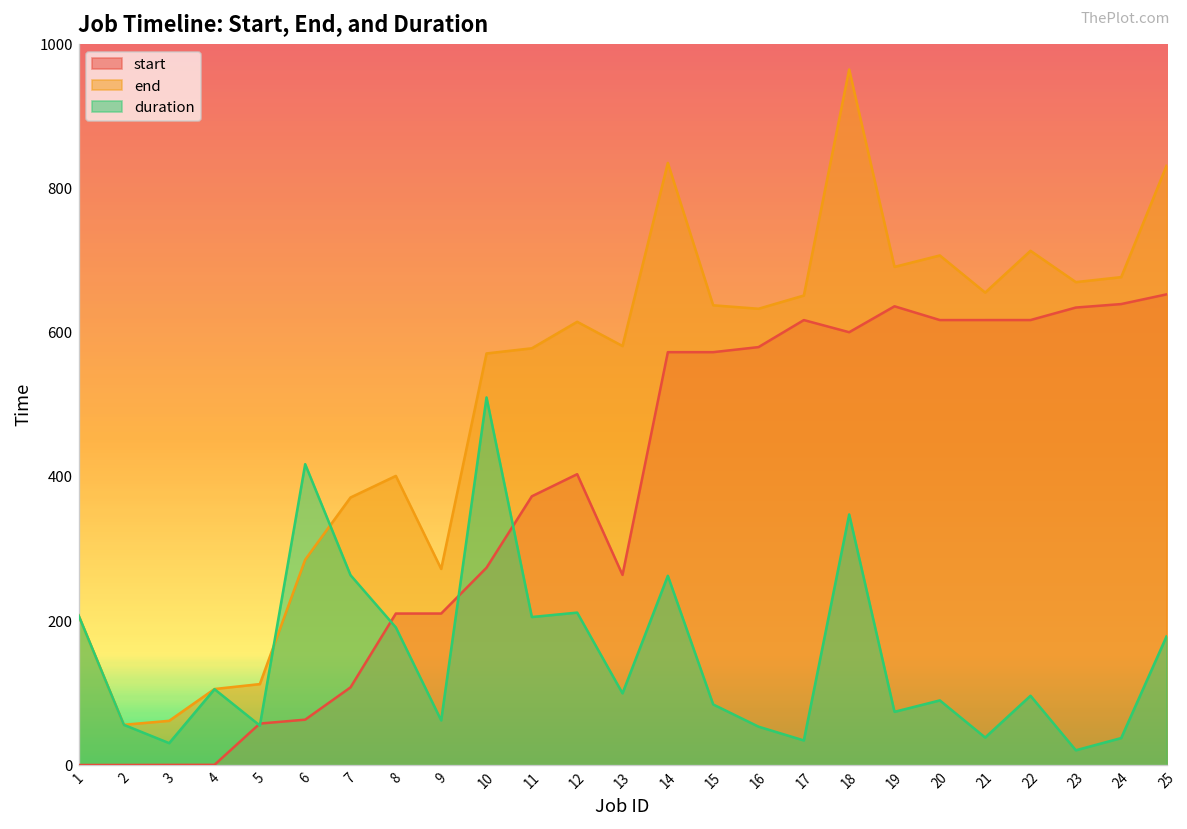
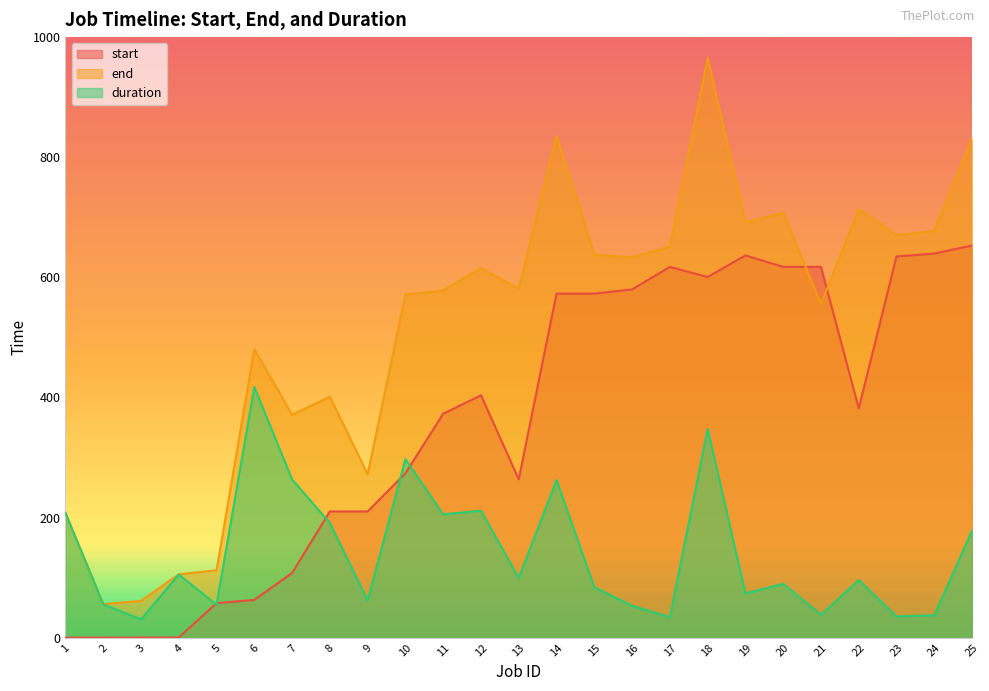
end, 6: 280 -> 480
duration, 10: 510 -> 300
end, 21: 660 -> 560
start, 22: 620 -> 380
duration, 23: 20 -> 40
